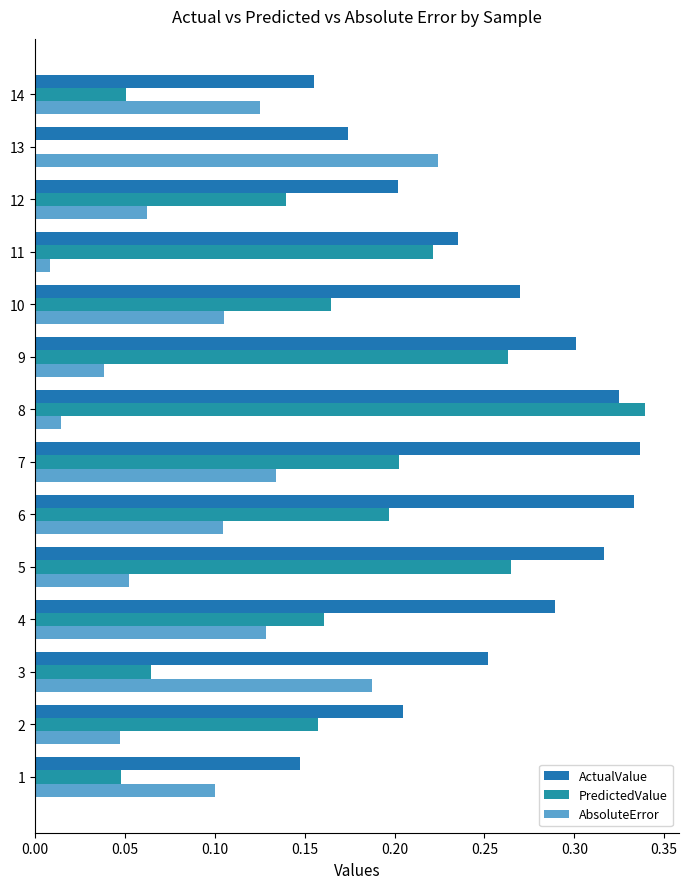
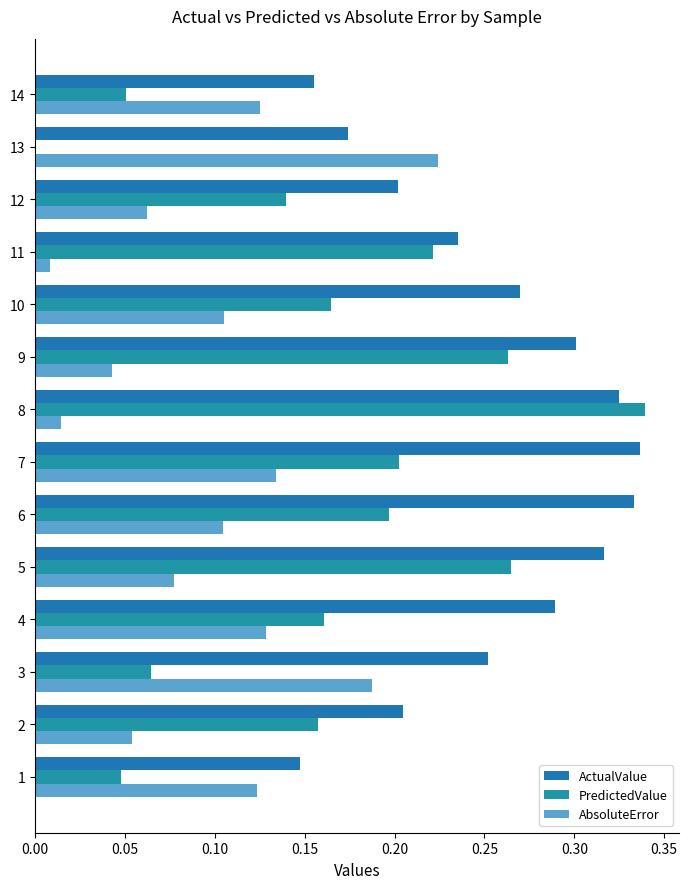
AbsoluteError, 9: 0.038 -> 0.042
AbsoluteError, 5: 0.052 -> 0.077
AbsoluteError, 2: 0.047 -> 0.054
AbsoluteError, 1: 0.100 -> 0.123
